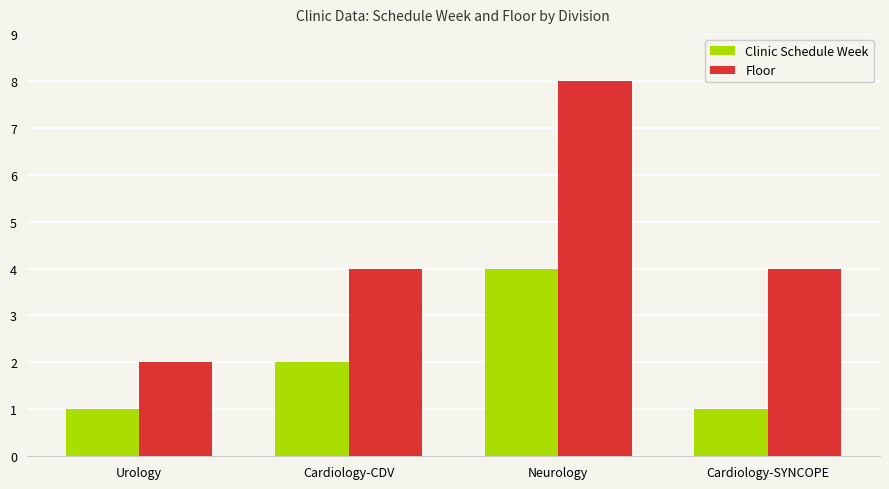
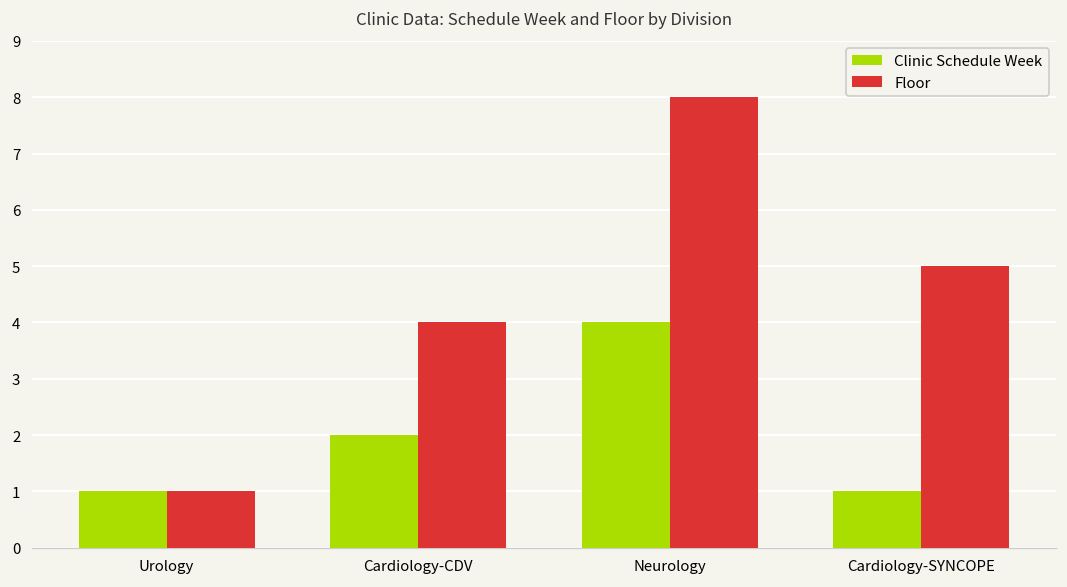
Floor, Urology: 2 -> 1
Floor, Cardiology-SYNCOPE: 4 -> 5
